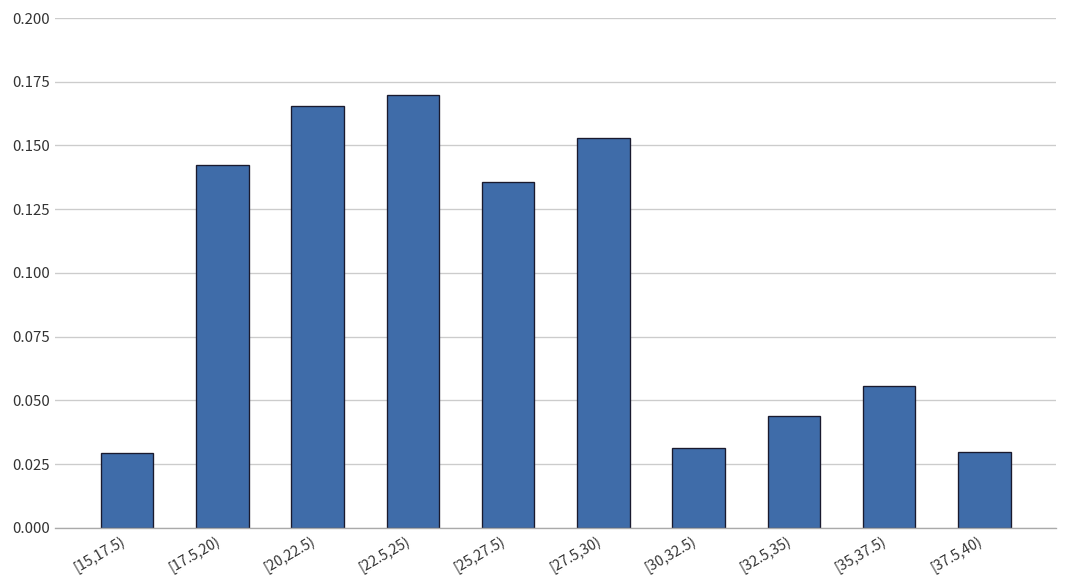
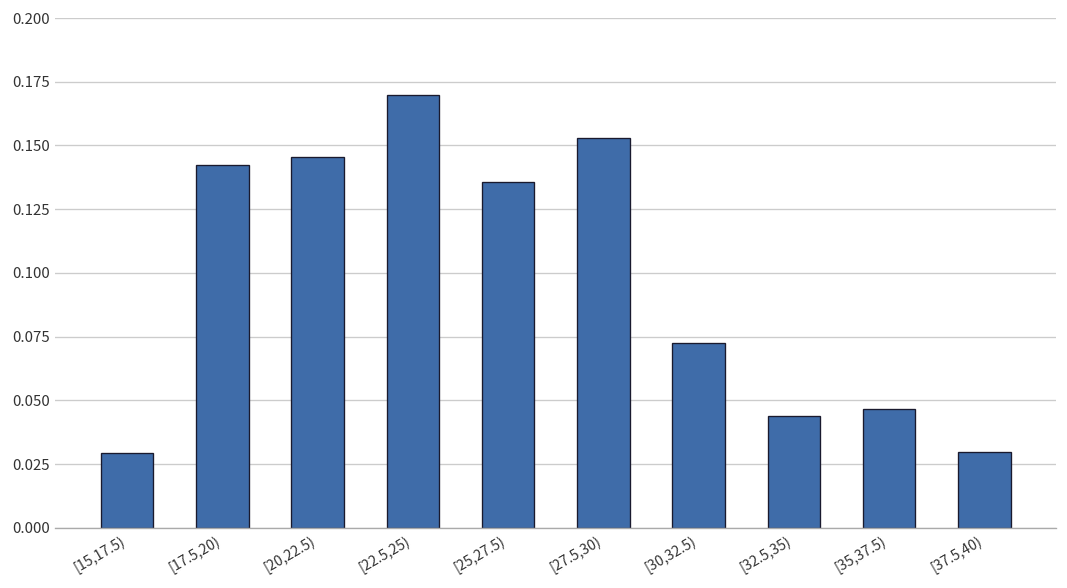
[20,22.5): 0.166 -> 0.146
[30,32.5): 0.031 -> 0.073
[35,37.5): 0.056 -> 0.047
